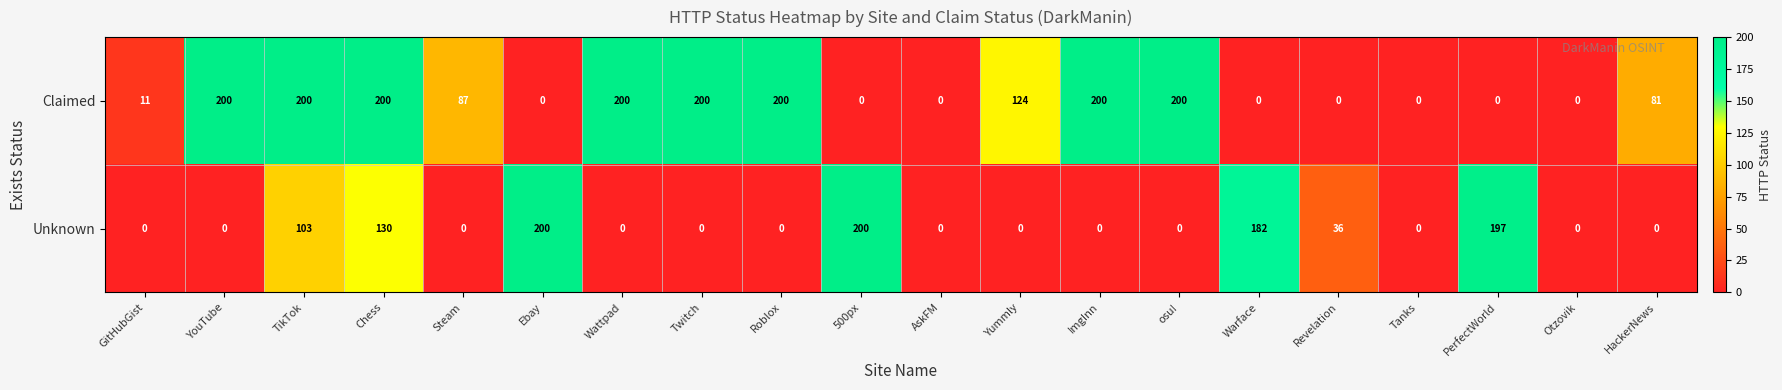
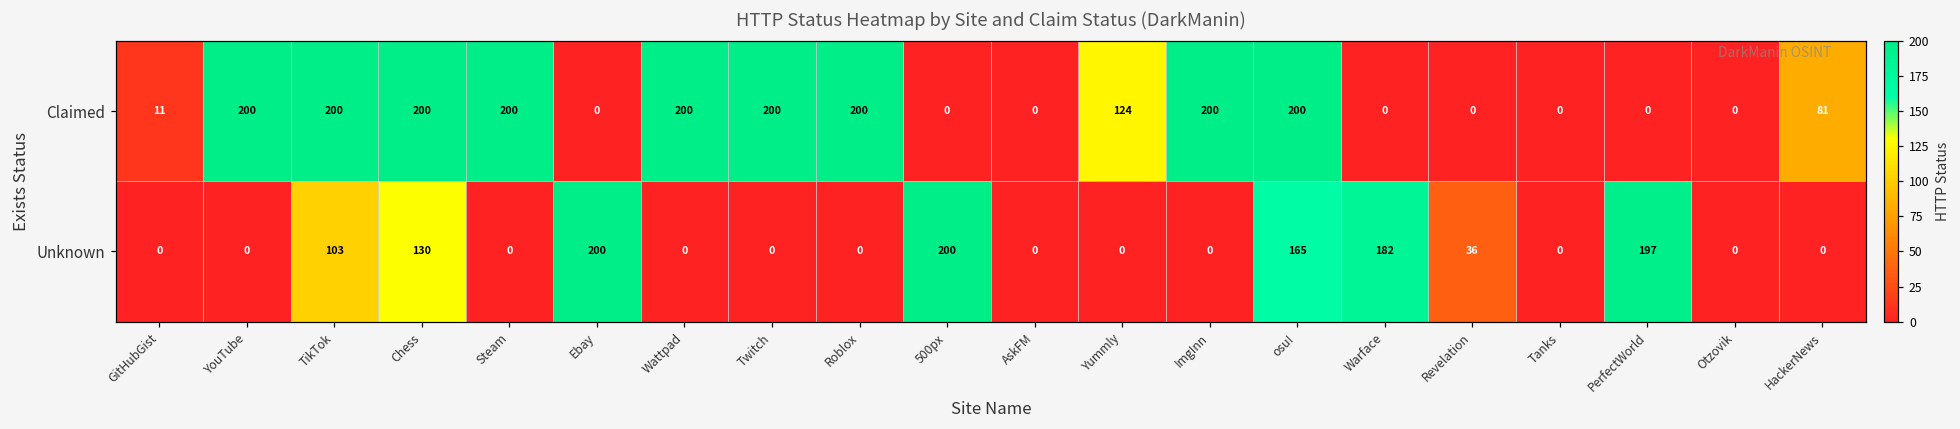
Claimed, Steam: 87 -> 200
Unknown, osu!: 0 -> 165
